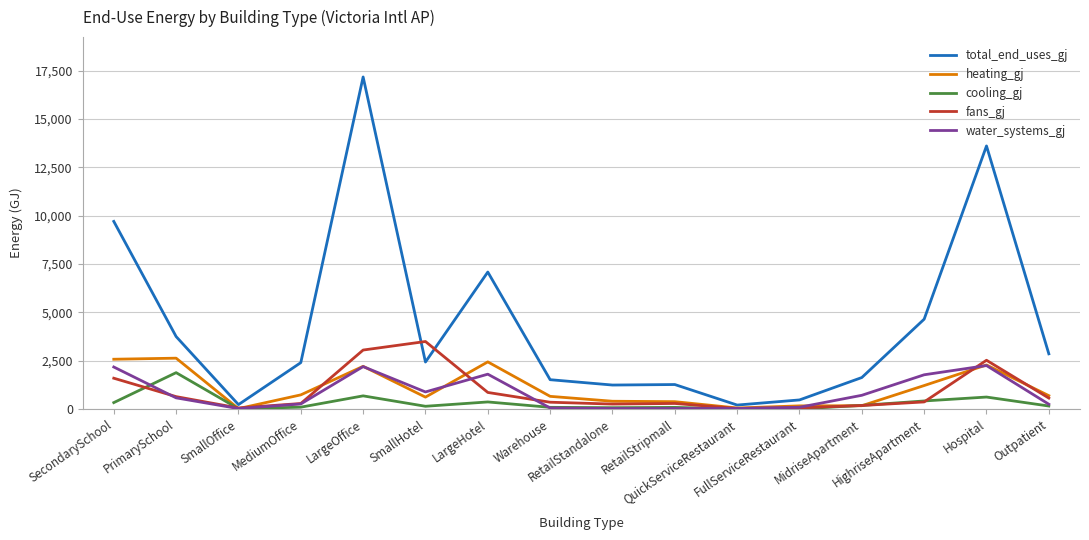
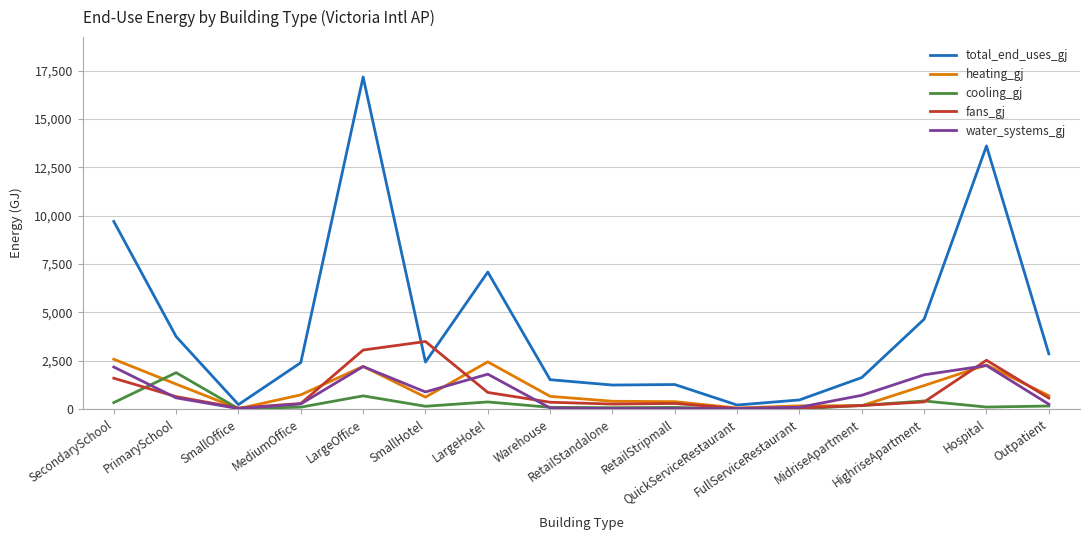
heating_gj, PrimarySchool: 2,600 -> 1,300
cooling_gj, Hospital: 600 -> 100
